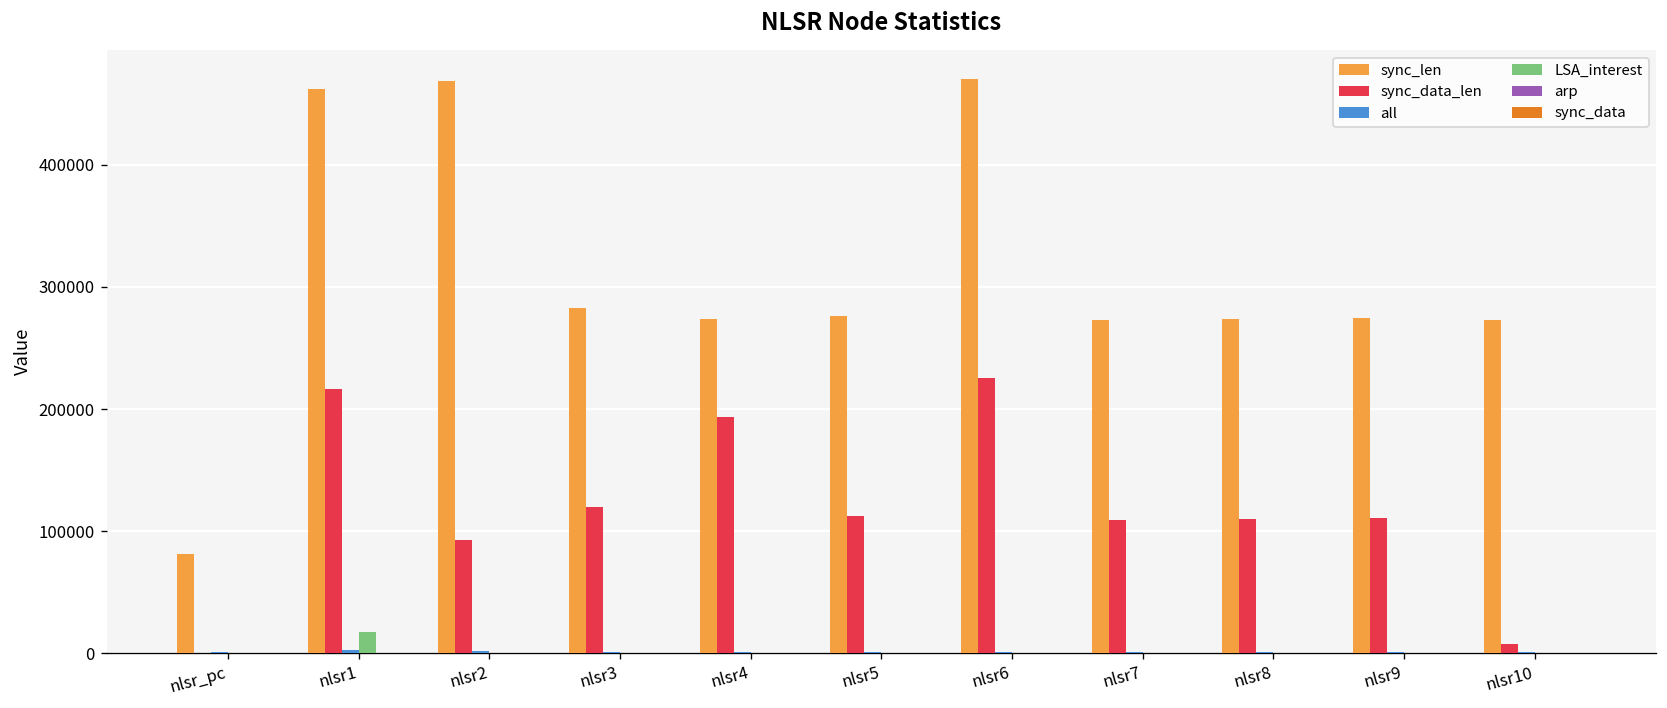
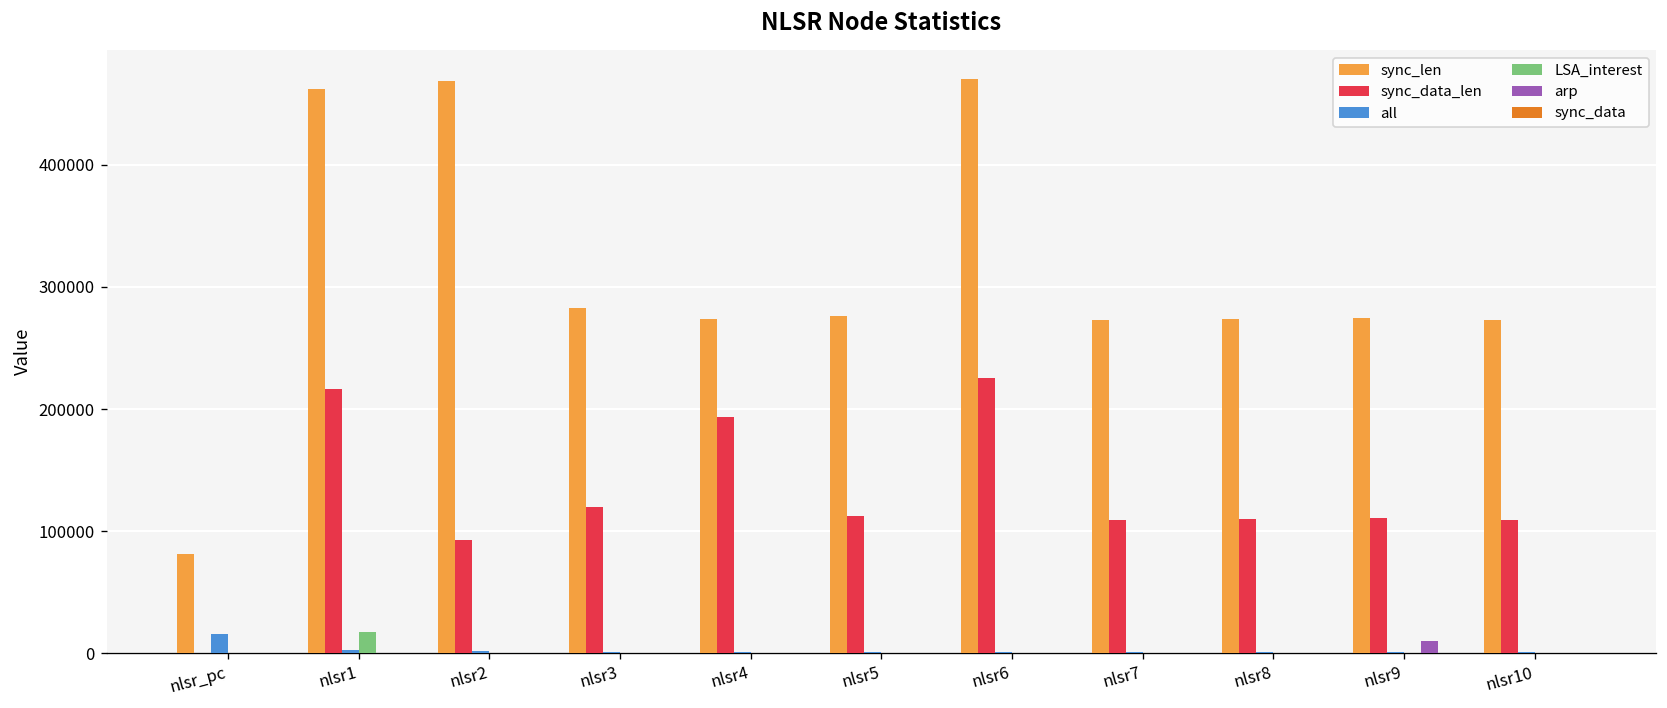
all, nlsr_pc: 1000 -> 16000
arp, nlsr9: 0 -> 10000
sync_data_len, nlsr10: 8000 -> 109000
